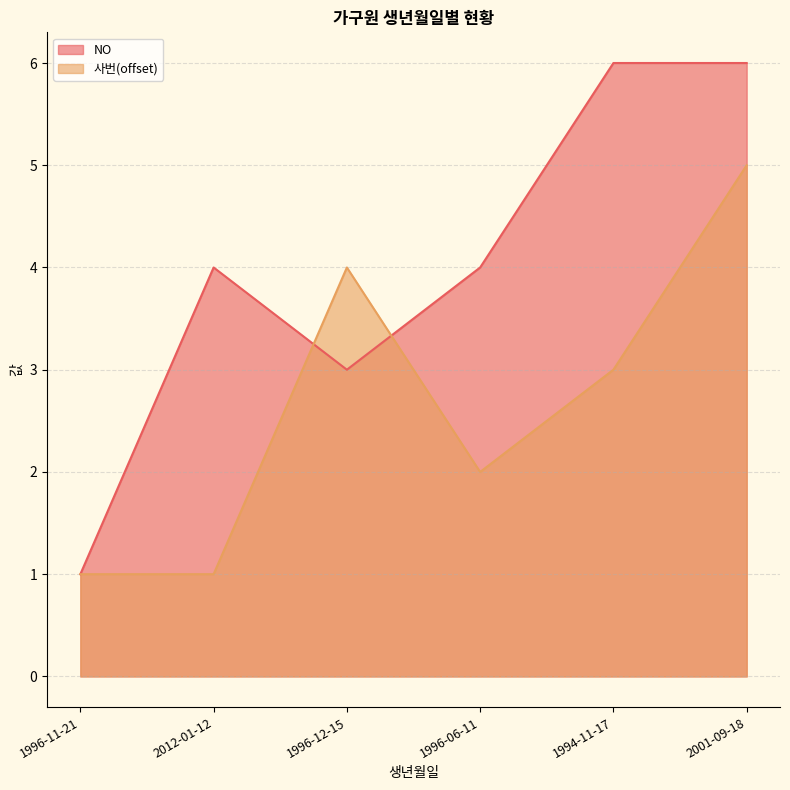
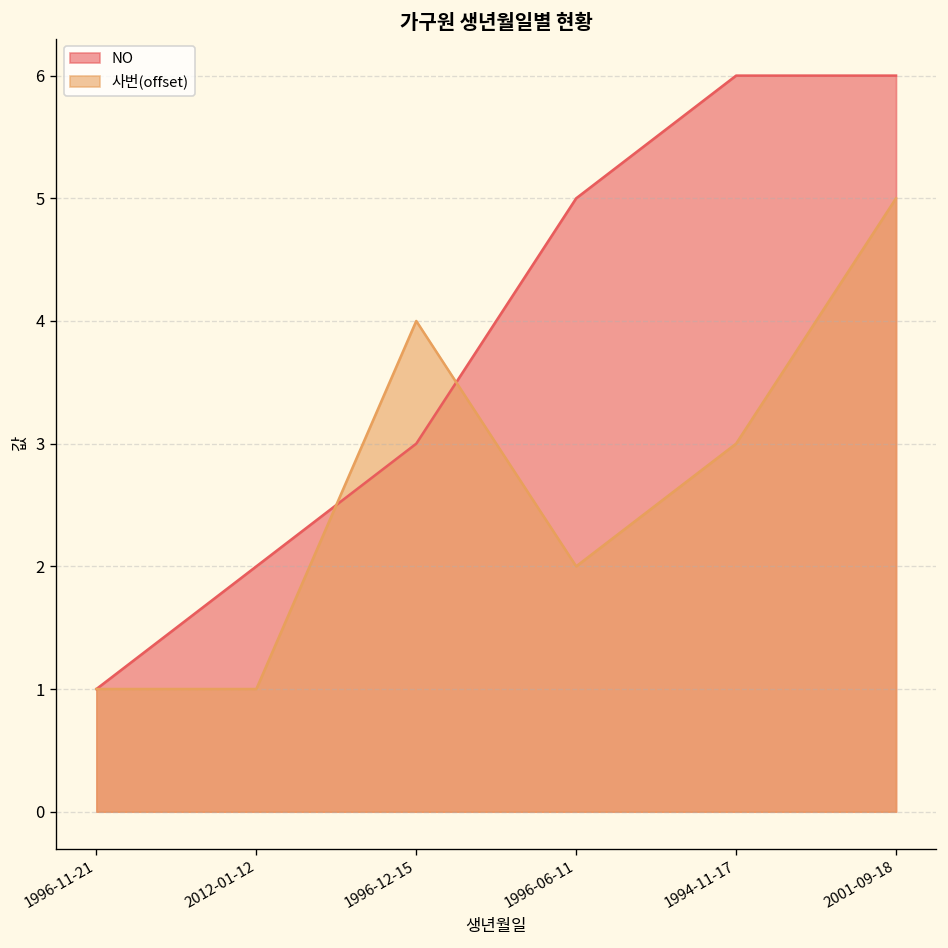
NO, 2012-01-12: 4 -> 2
NO, 1996-06-11: 4 -> 5
